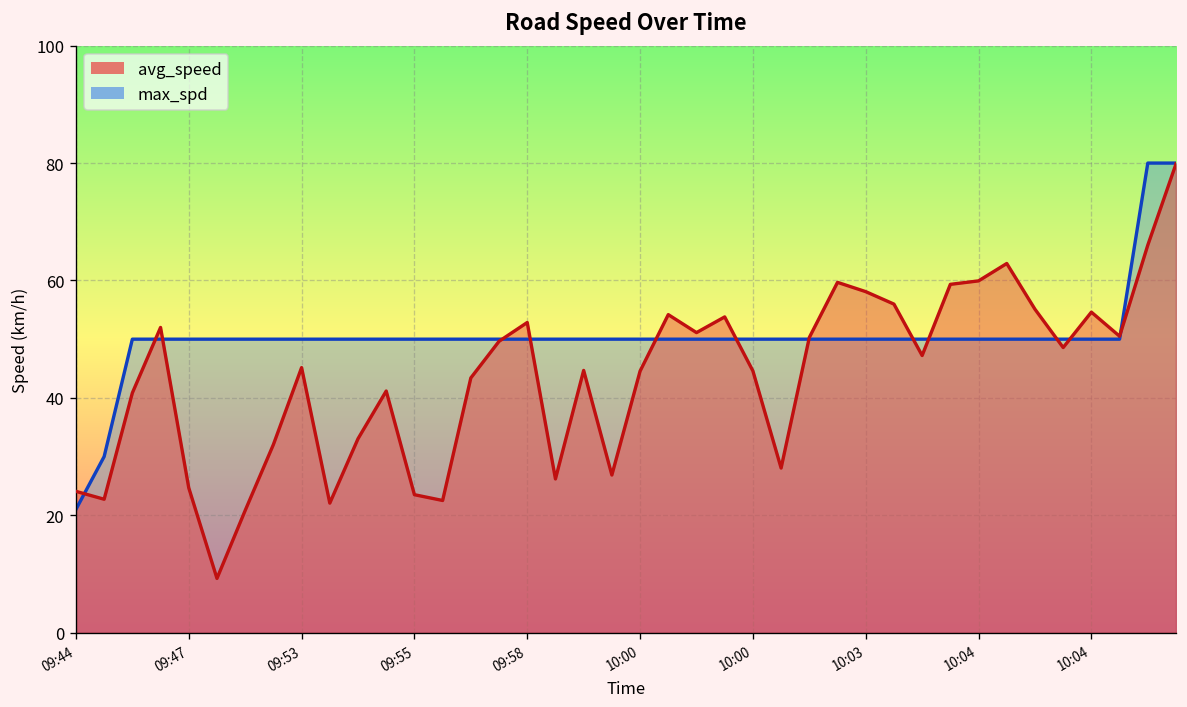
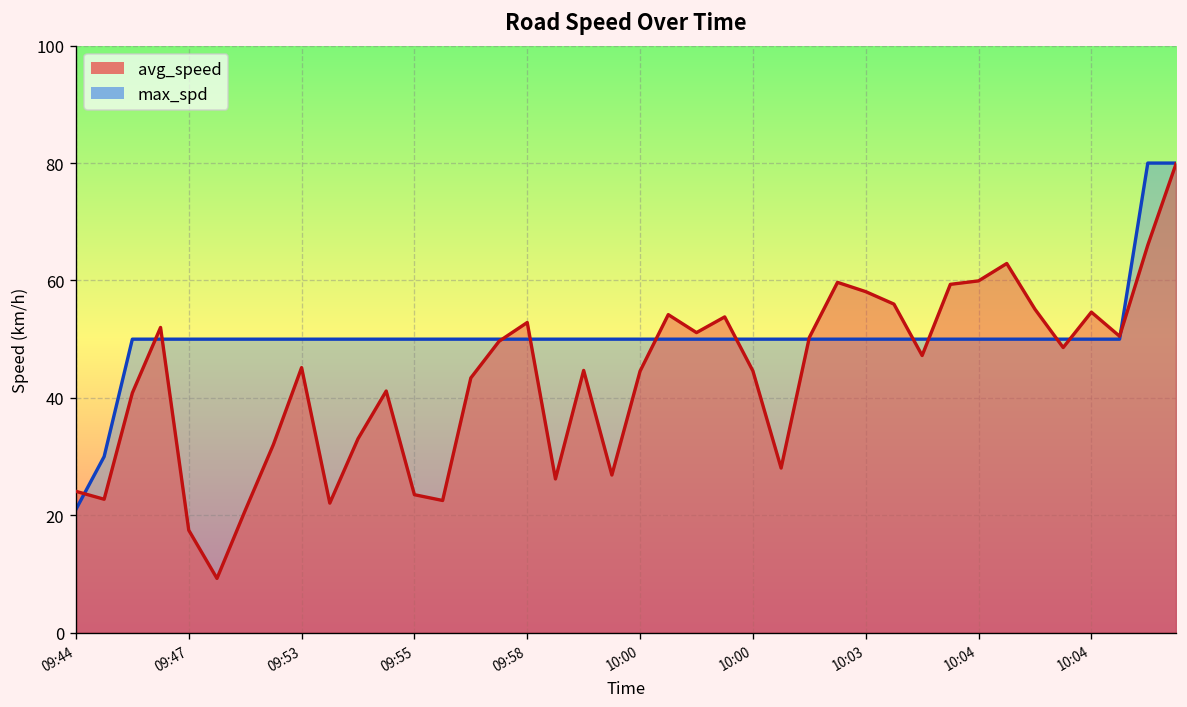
avg_speed, 09:47: 25 -> 17
